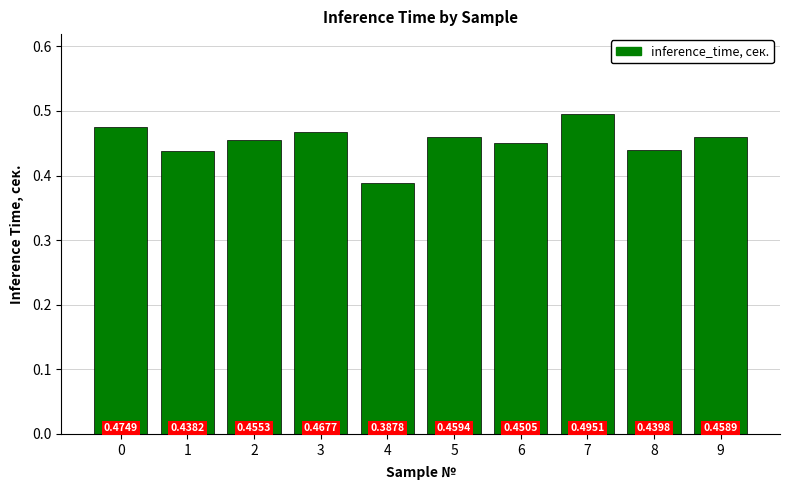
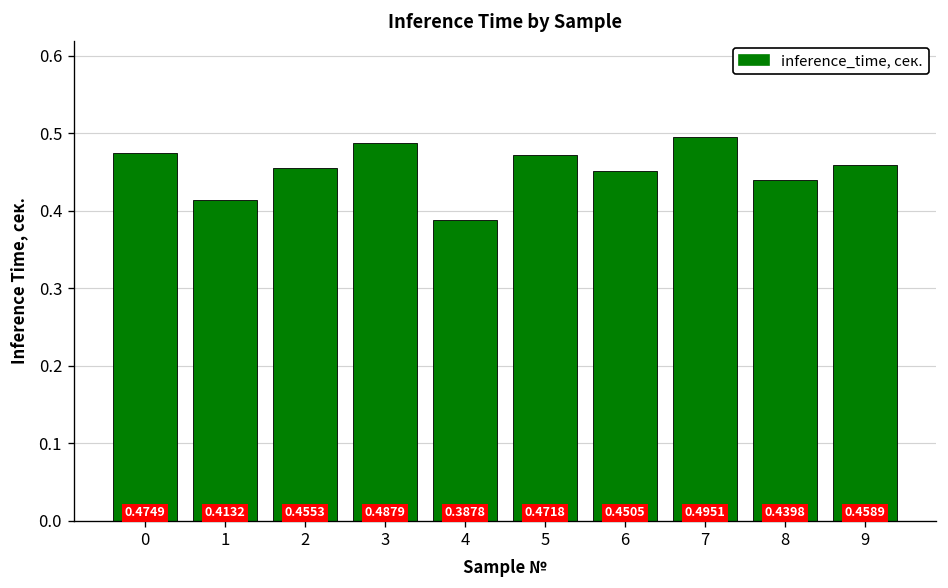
1: 0.4382 -> 0.4132
3: 0.4677 -> 0.4879
5: 0.4594 -> 0.4718
